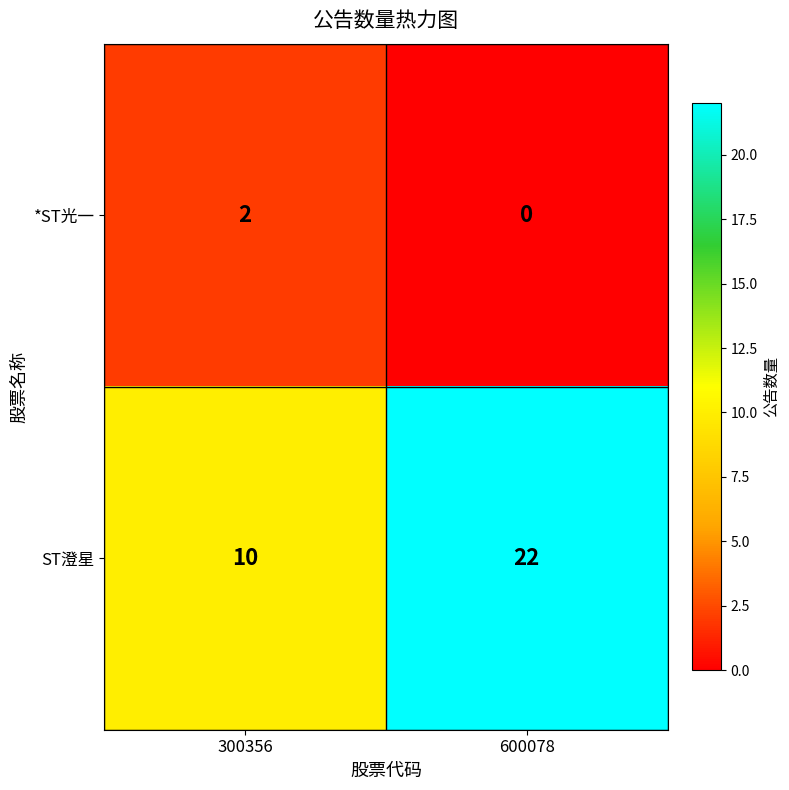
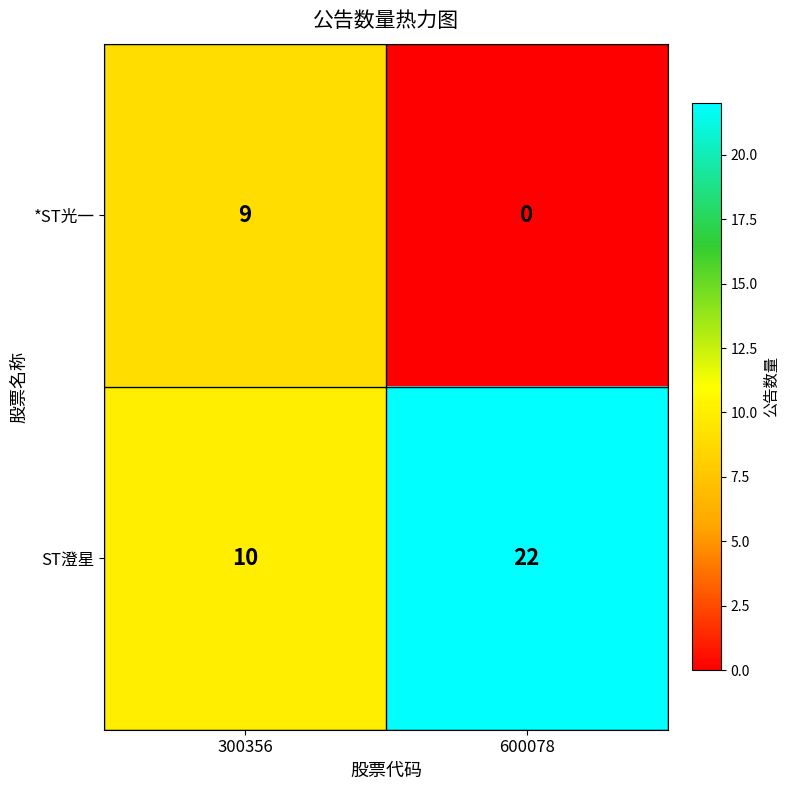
*ST光一, 300356: 2 -> 9
